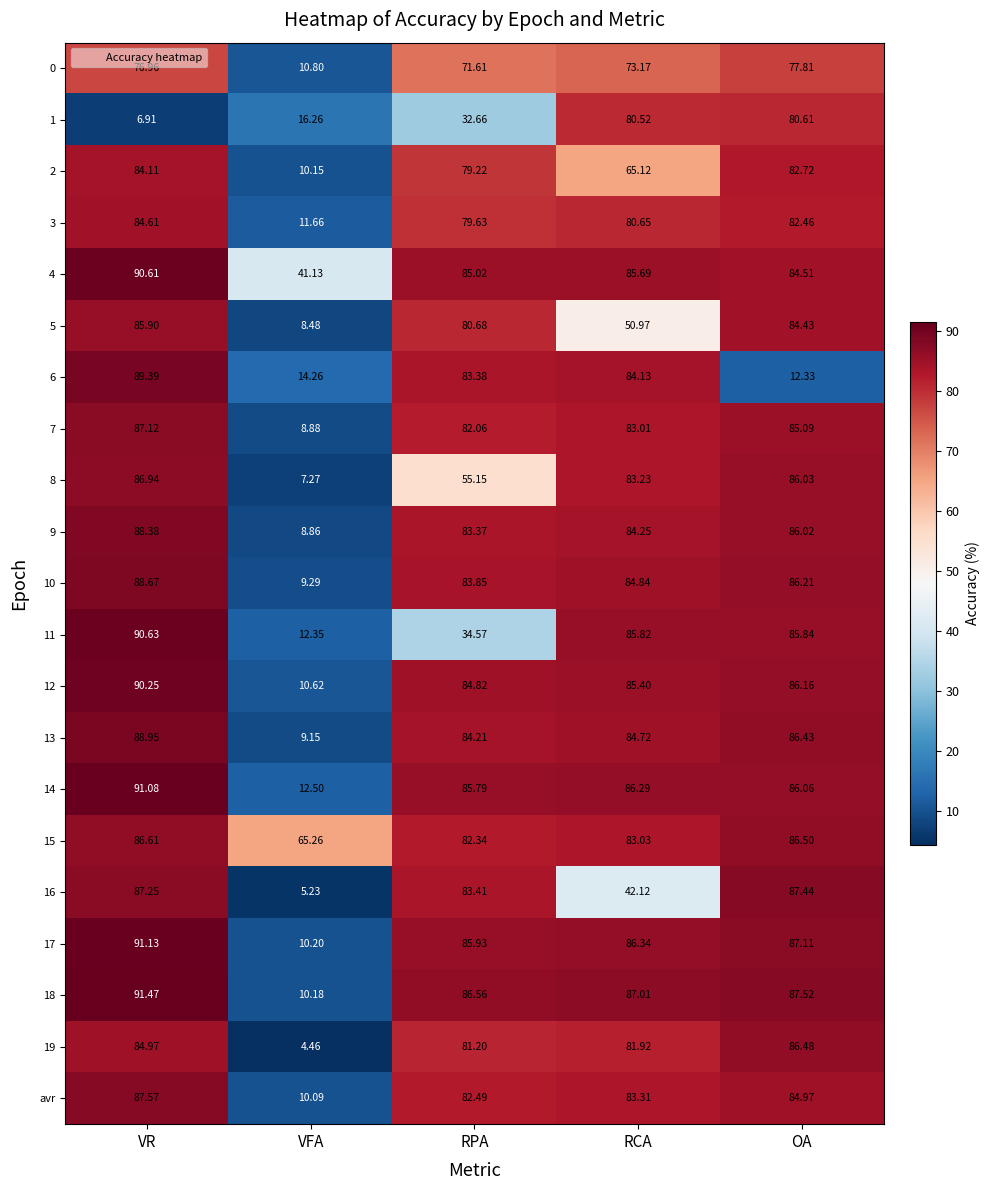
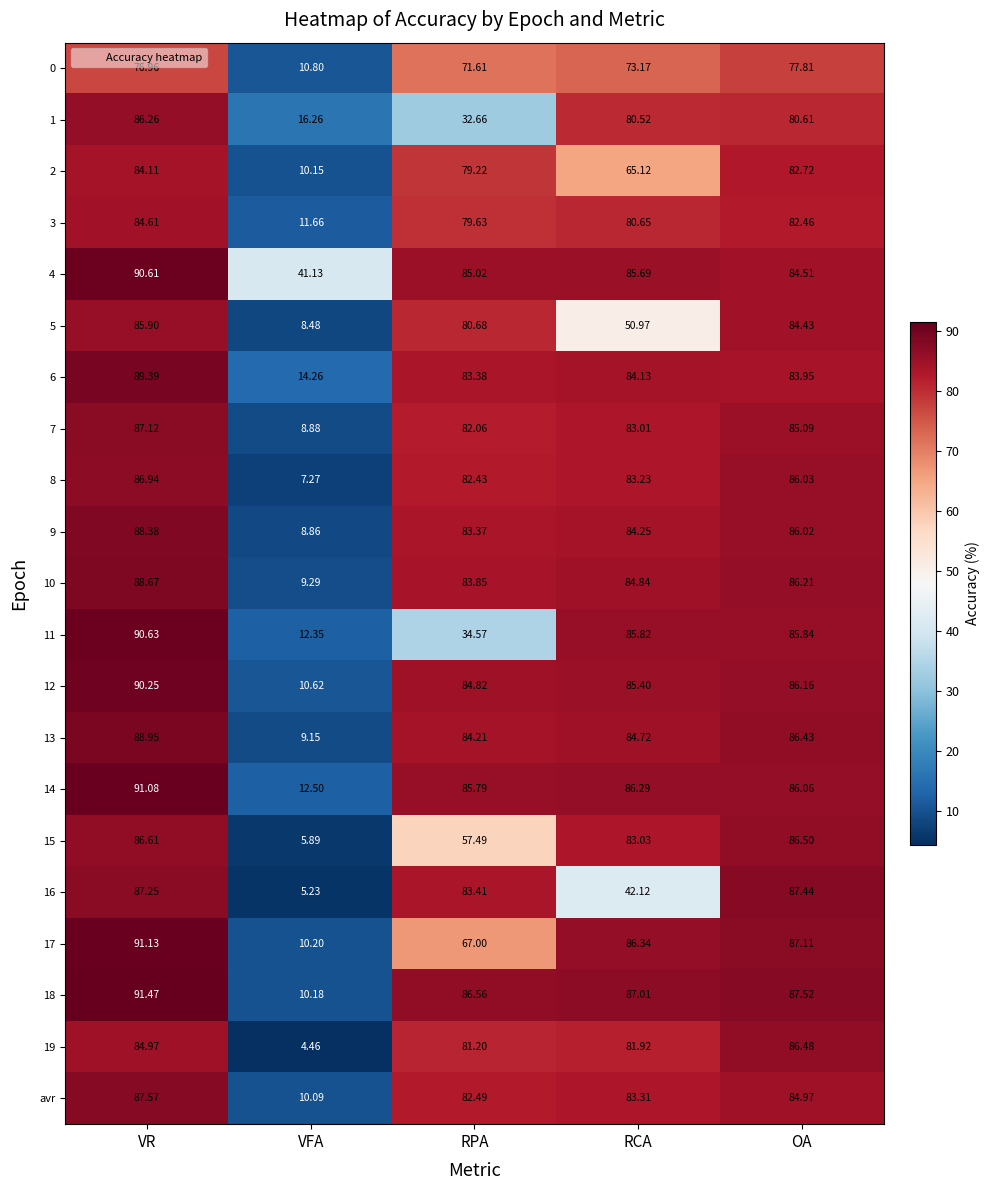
1, VR: 6.91 -> 86.26
6, OA: 12.33 -> 83.95
8, RPA: 55.15 -> 82.43
15, VFA: 65.26 -> 5.89
15, RPA: 82.34 -> 57.49
17, RPA: 85.93 -> 67.00
